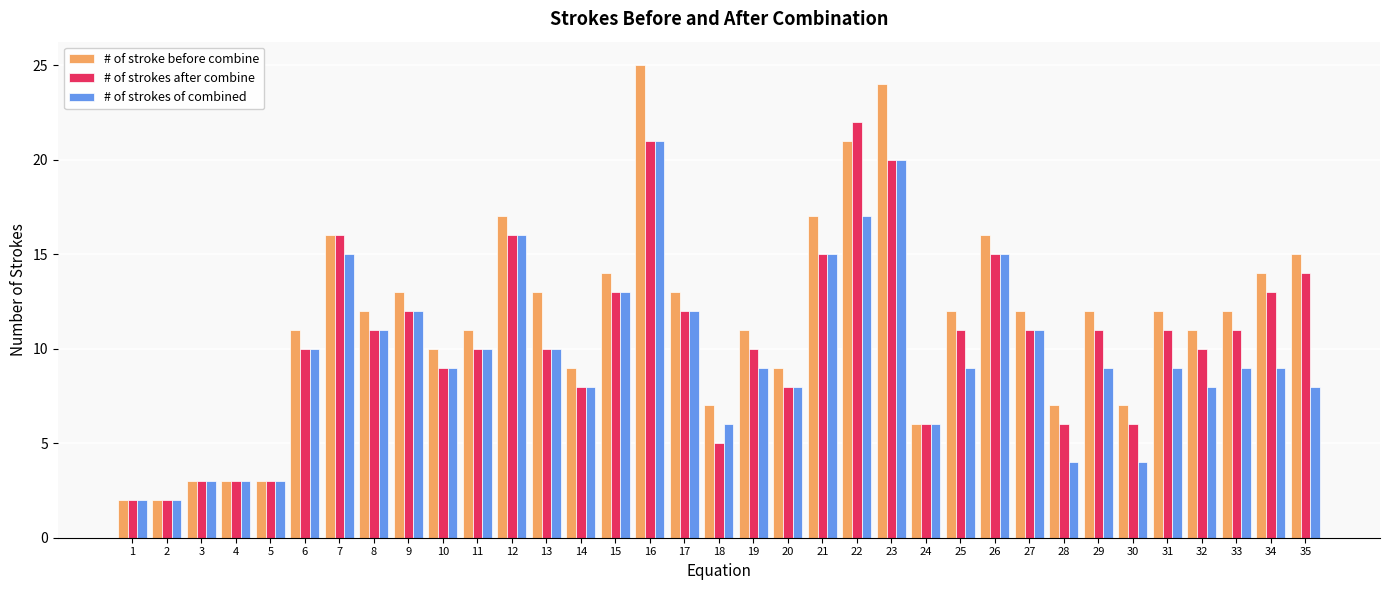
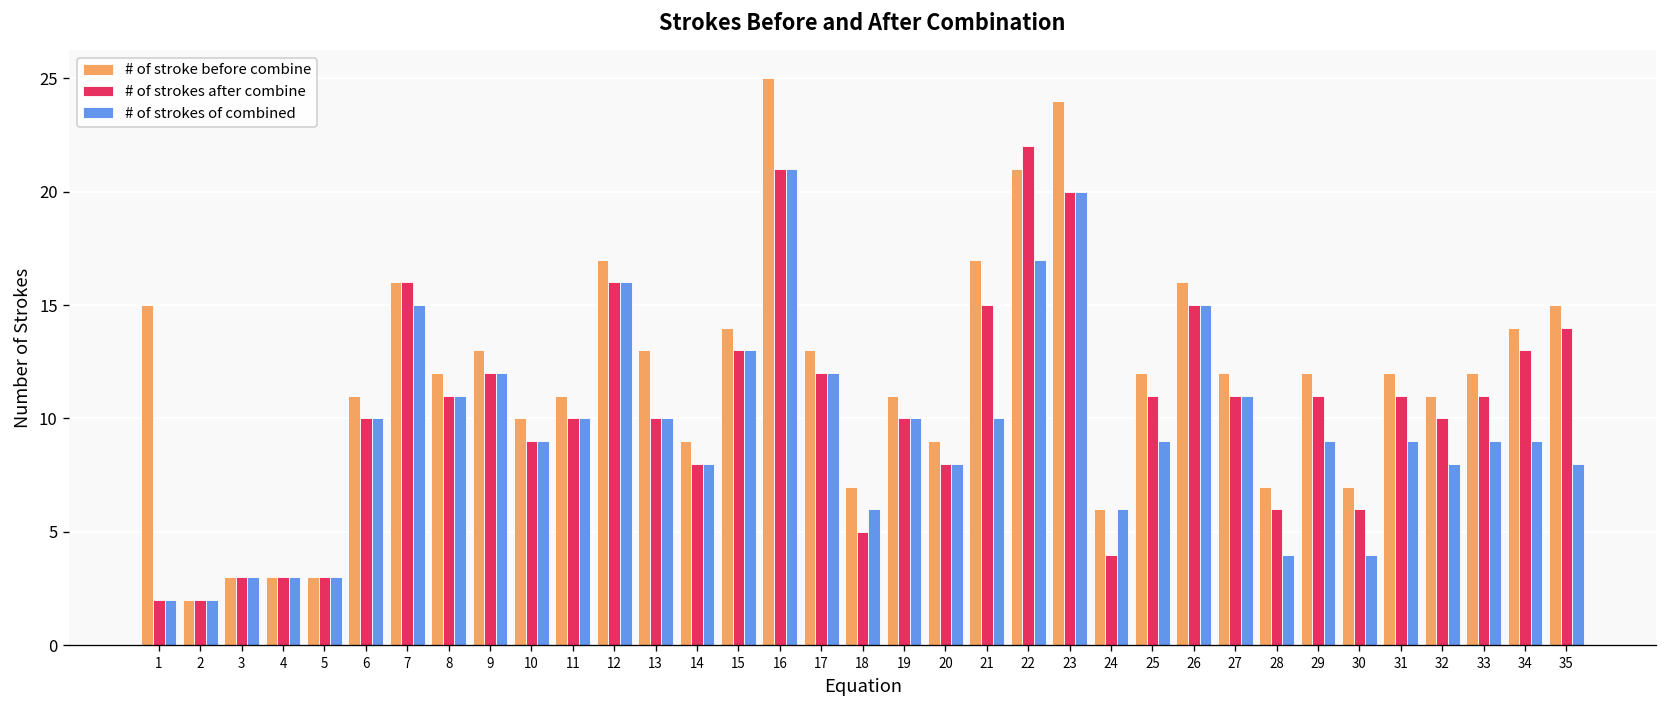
# of stroke before combine, 1: 2 -> 15
# of strokes of combined, 19: 9 -> 10
# of strokes of combined, 21: 15 -> 10
# of strokes after combine, 24: 6 -> 4
